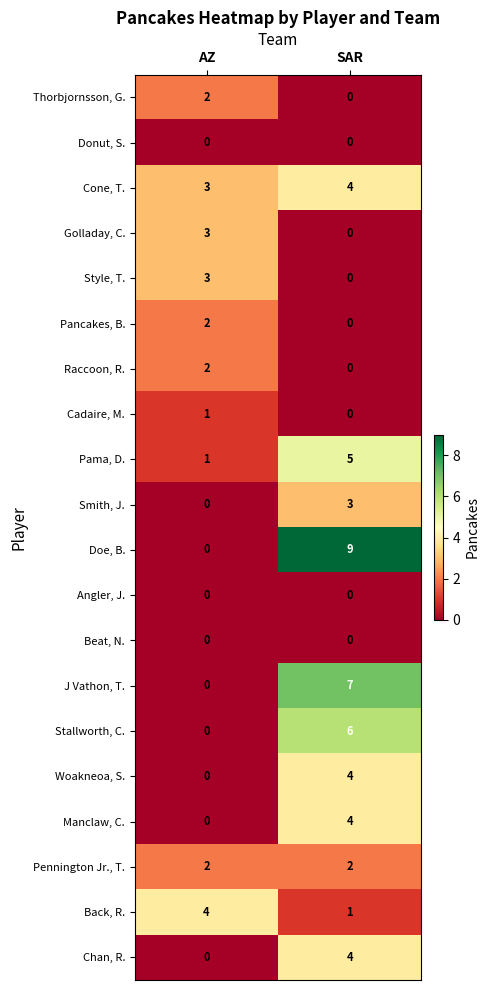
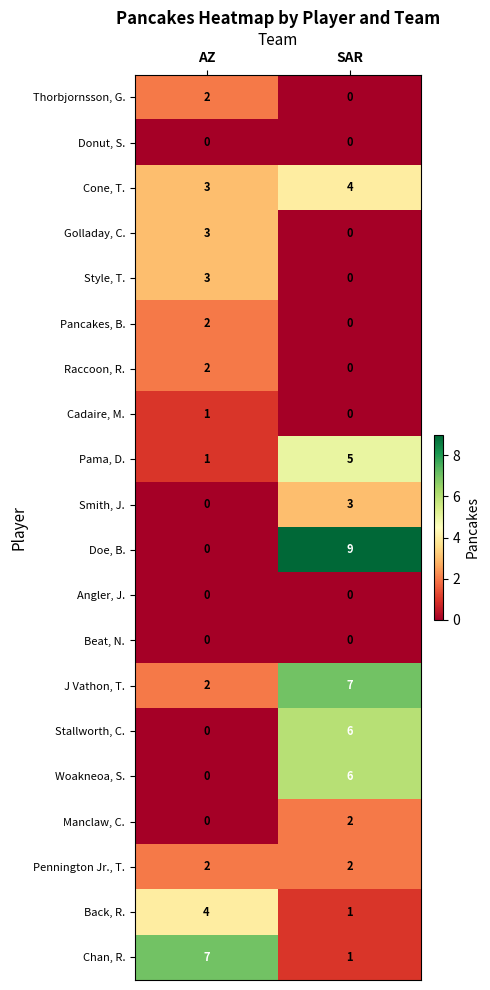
J Vathon, T., AZ: 0 -> 2
Woakneoa, S., SAR: 4 -> 6
Manclaw, C., SAR: 4 -> 2
Chan, R., AZ: 0 -> 7
Chan, R., SAR: 4 -> 1
